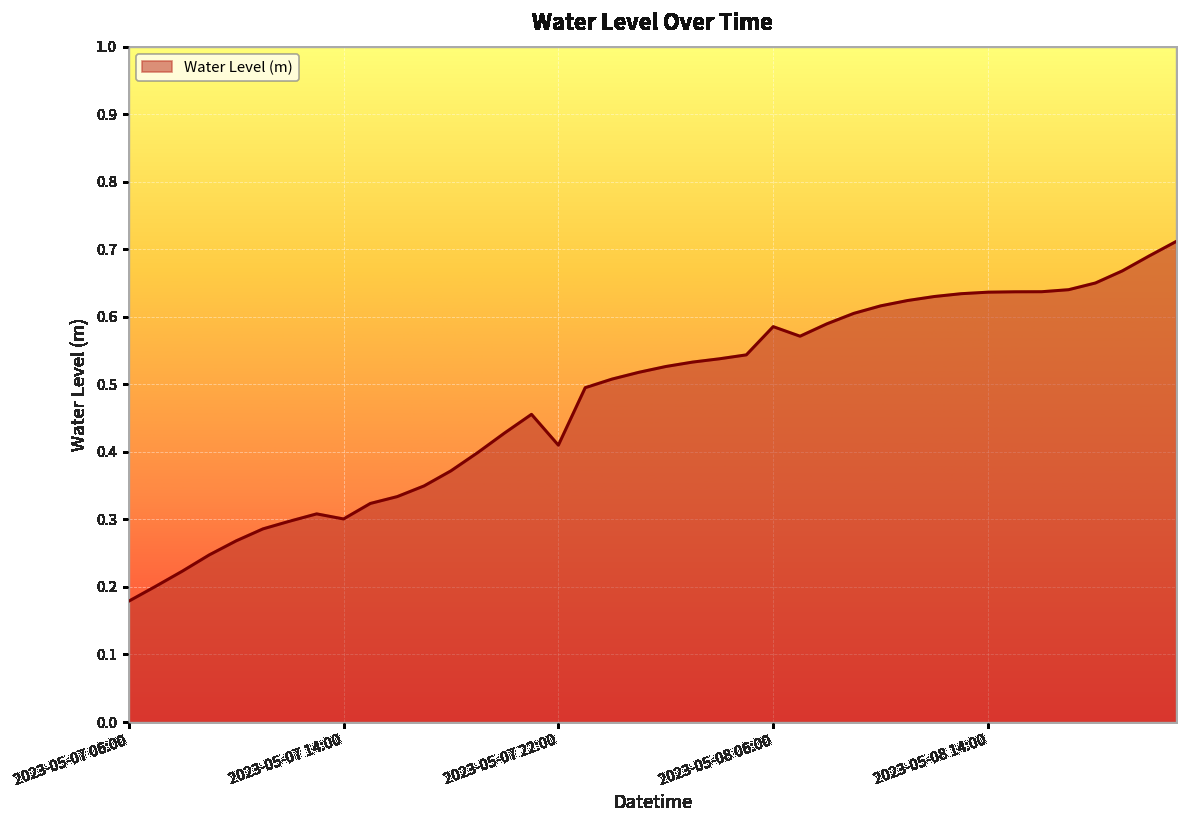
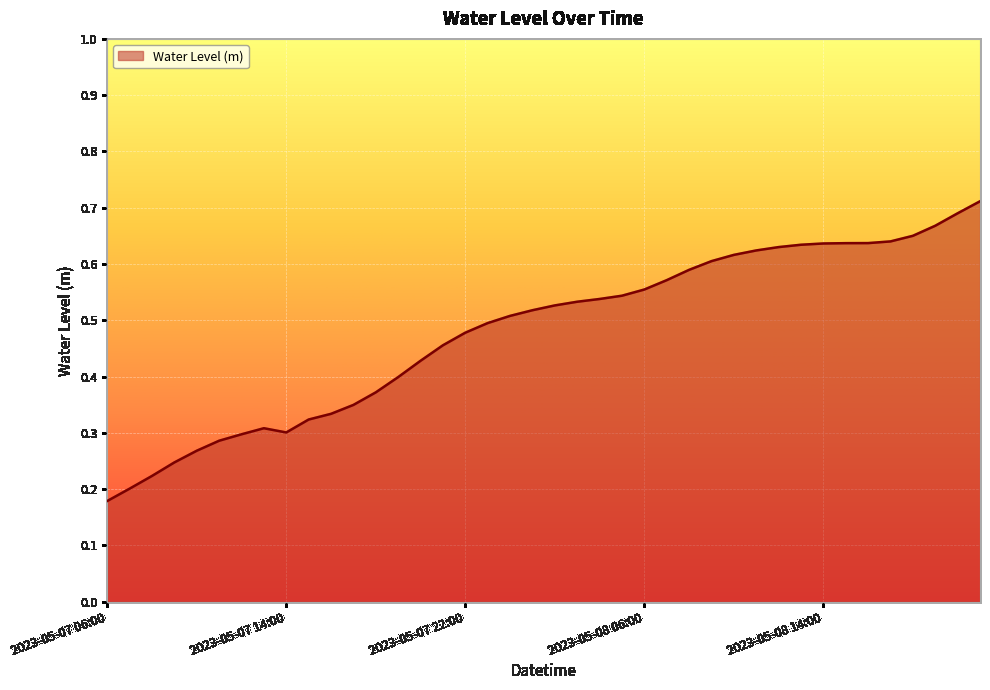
2023-05-07 22:00: 0.41 -> 0.48
2023-05-08 06:00: 0.59 -> 0.55
